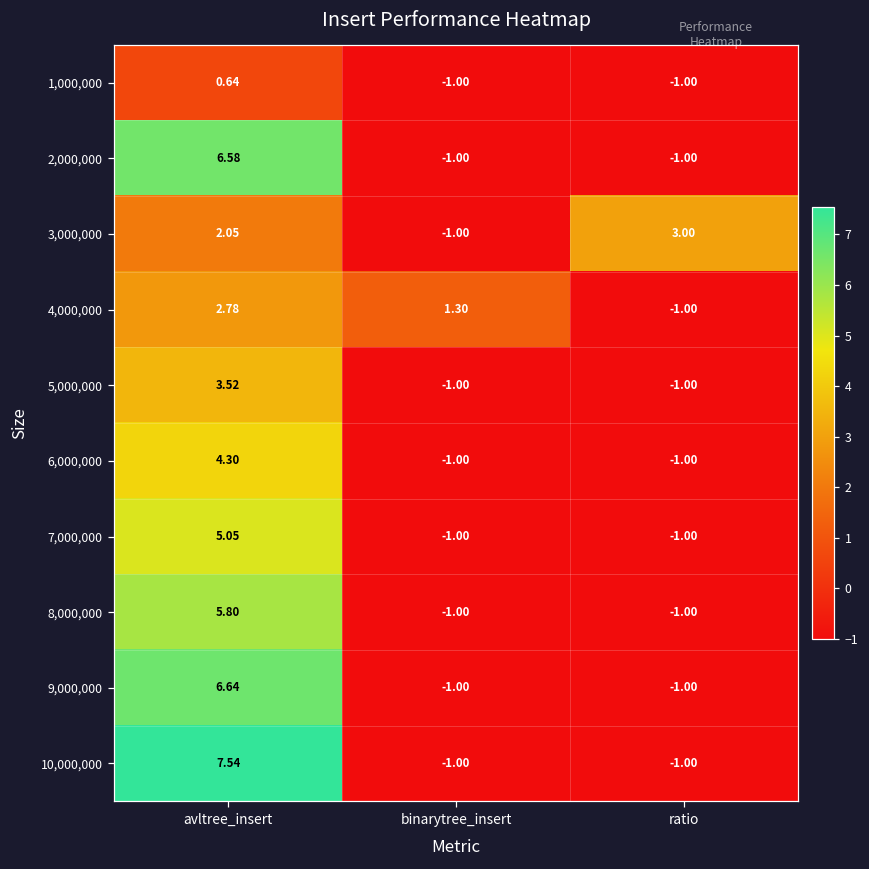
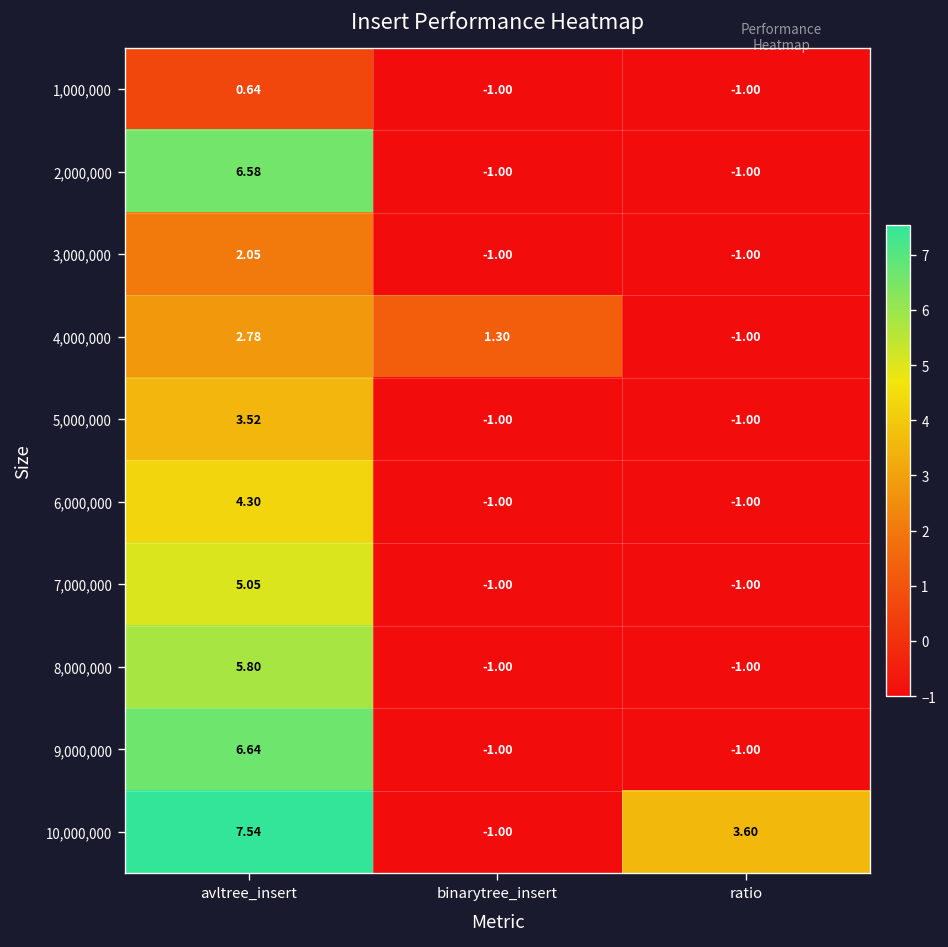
3,000,000, ratio: 3.00 -> -1.00
10,000,000, ratio: -1.00 -> 3.60
